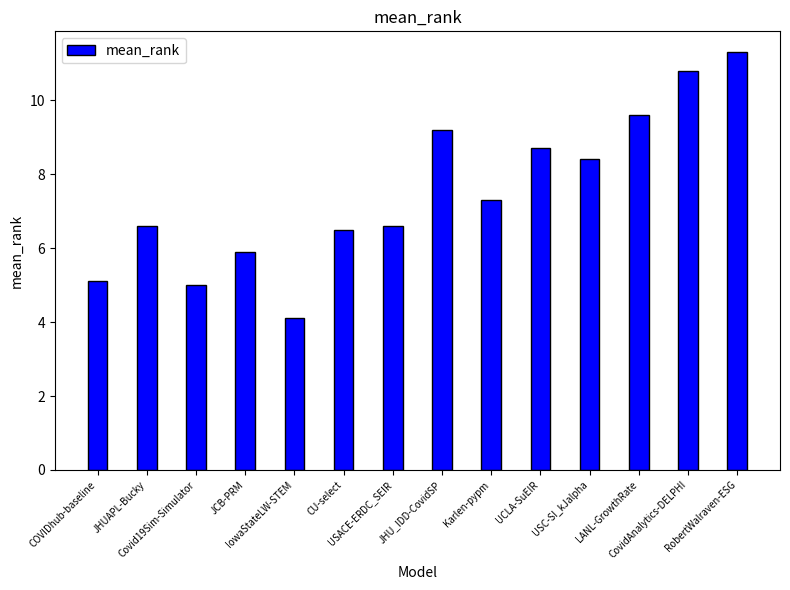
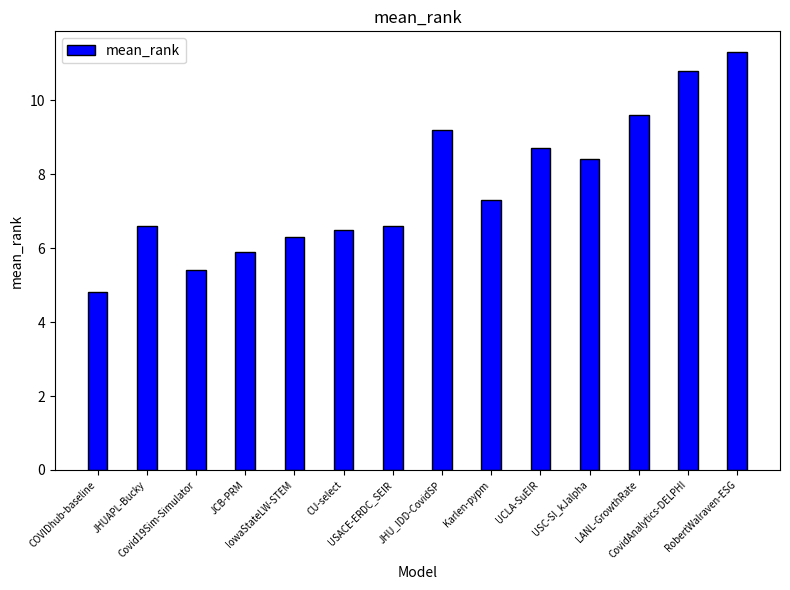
COVIDhub-baseline: 5.1 -> 4.8
Covid19Sim-Simulator: 5.0 -> 5.4
IowaStateLW-STEM: 4.1 -> 6.3
